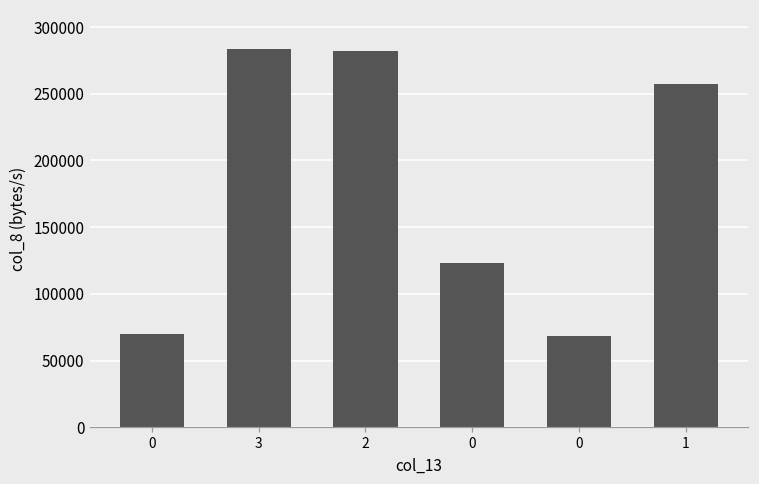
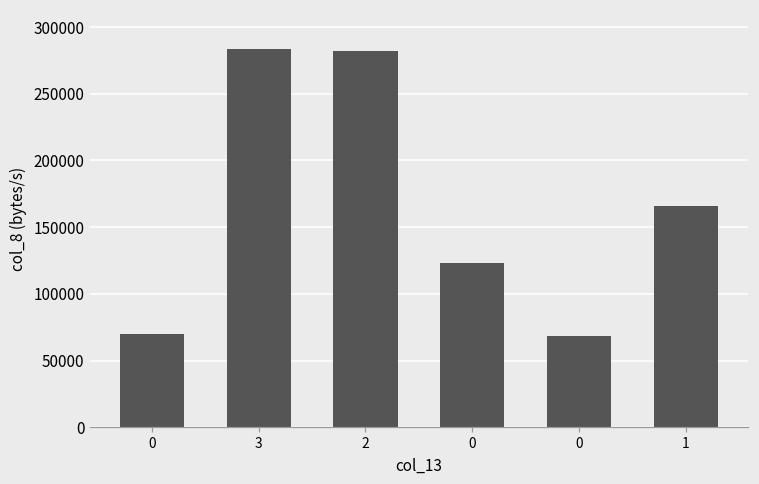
1: 257000 -> 166000
